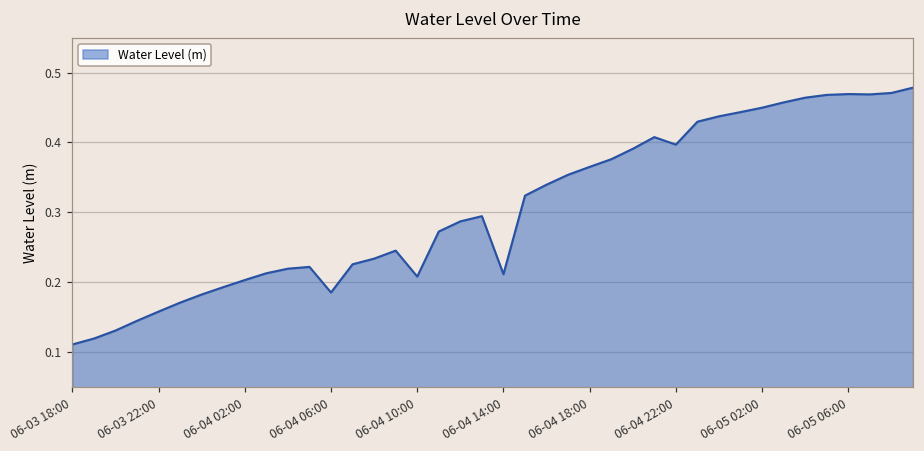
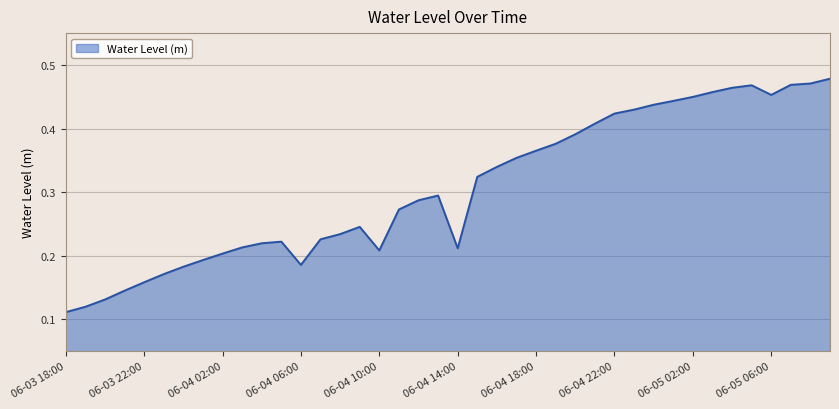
06-04 22:00: 0.40 -> 0.42
06-05 06:00: 0.47 -> 0.45
